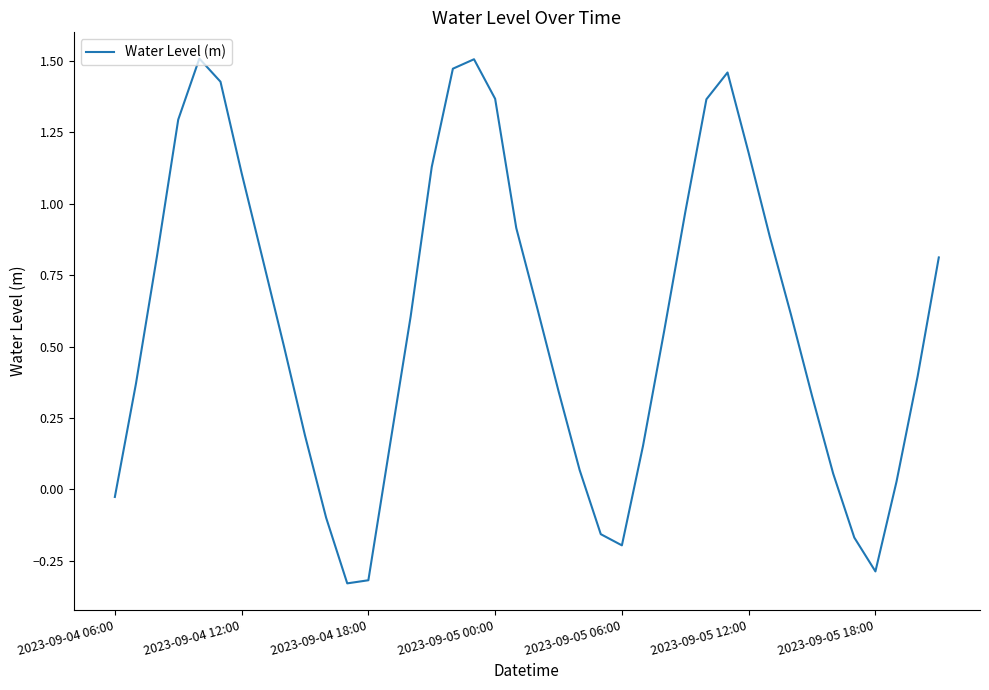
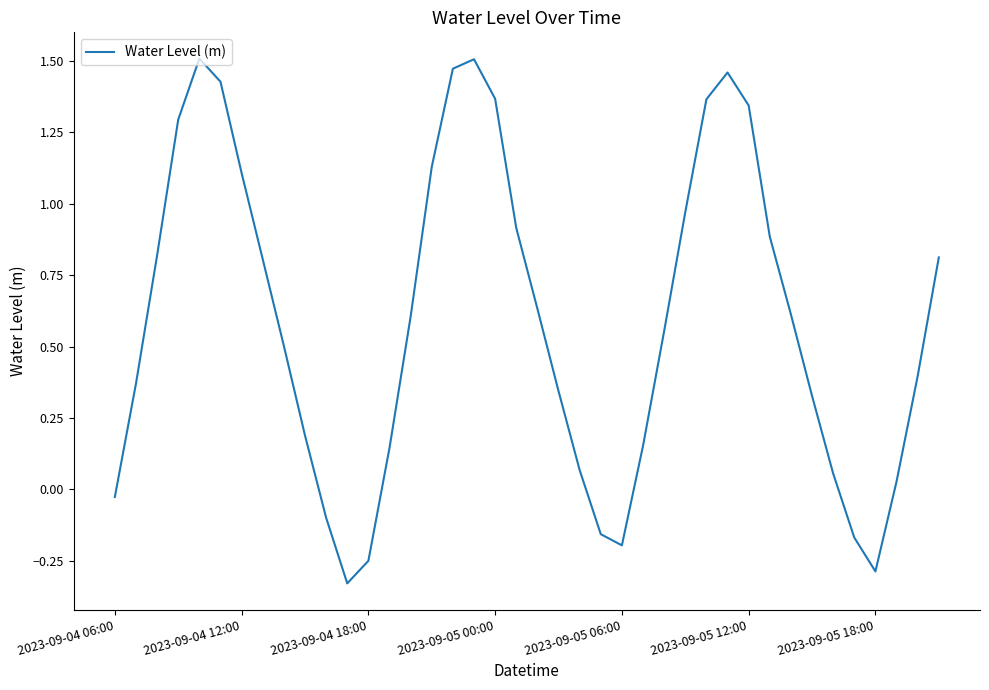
2023-09-04 18:00: -0.32 -> -0.25
2023-09-05 12:00: 1.18 -> 1.34
